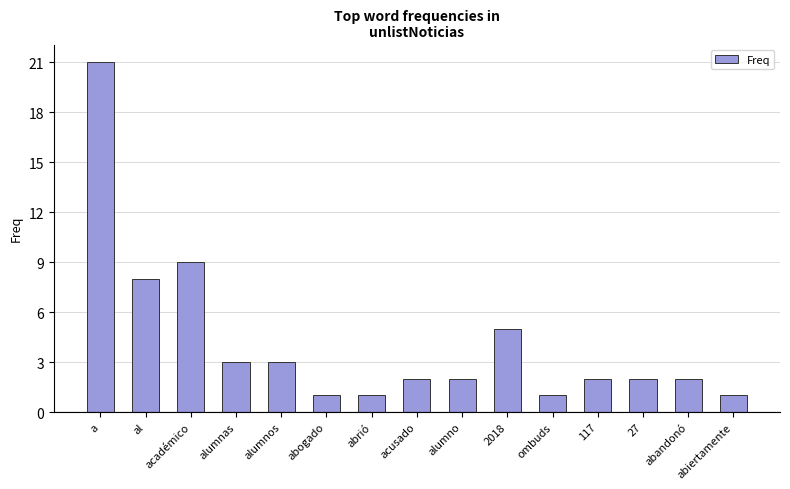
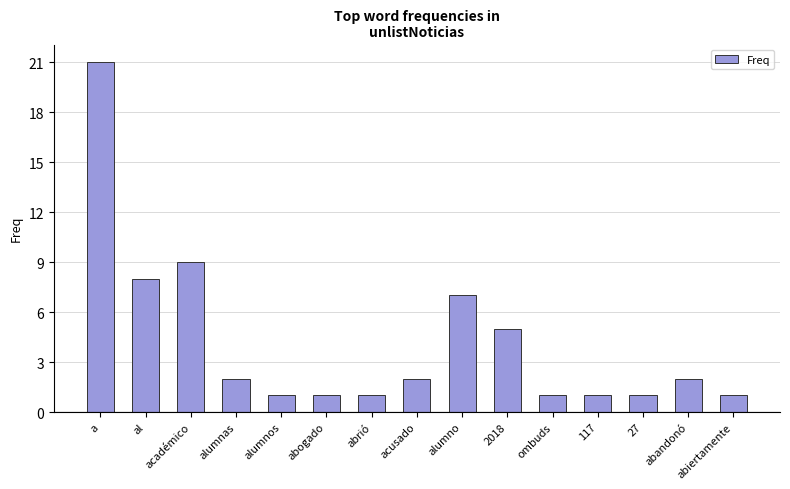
alumnas: 3 -> 2
alumnos: 3 -> 1
alumno: 2 -> 7
117: 2 -> 1
27: 2 -> 1
